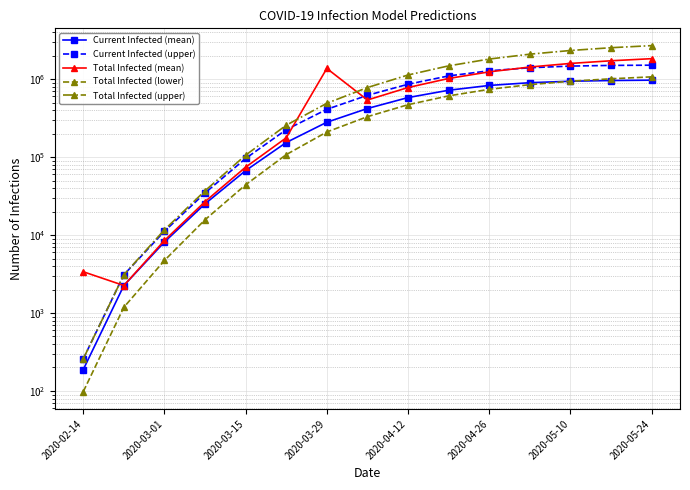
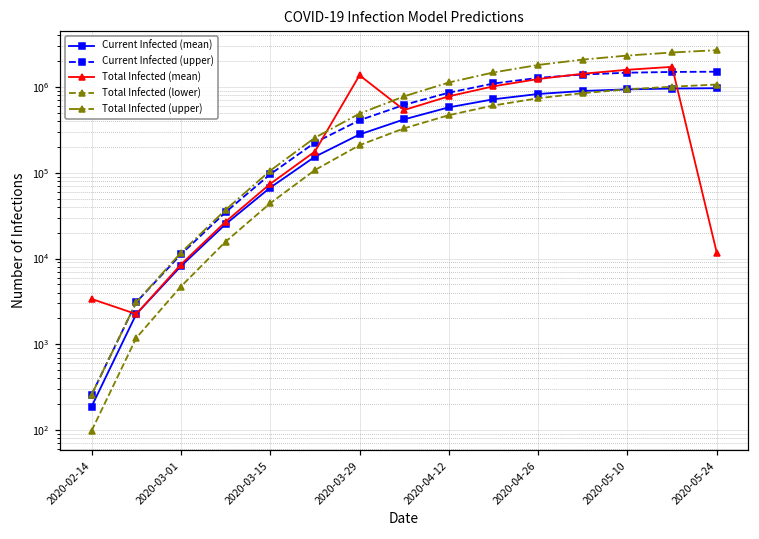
Total Infected (mean), 2020-05-24: 1800000 -> 12000
